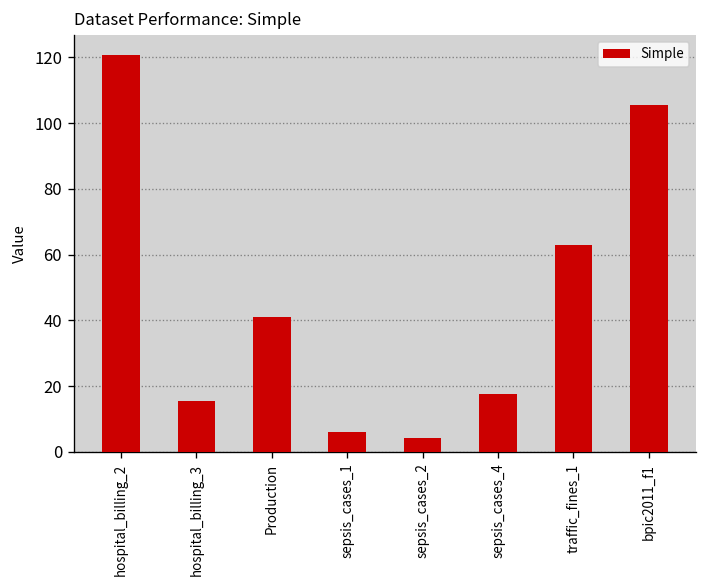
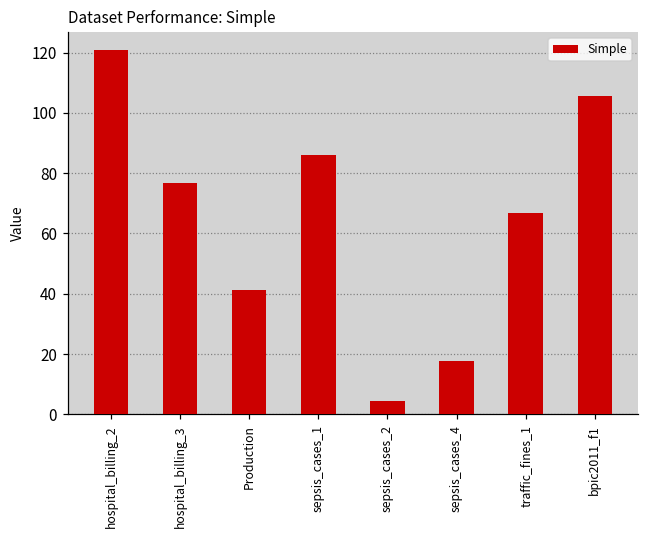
hospital_billing_3: 16 -> 77
sepsis_cases_1: 6 -> 86
traffic_fines_1: 63 -> 67
